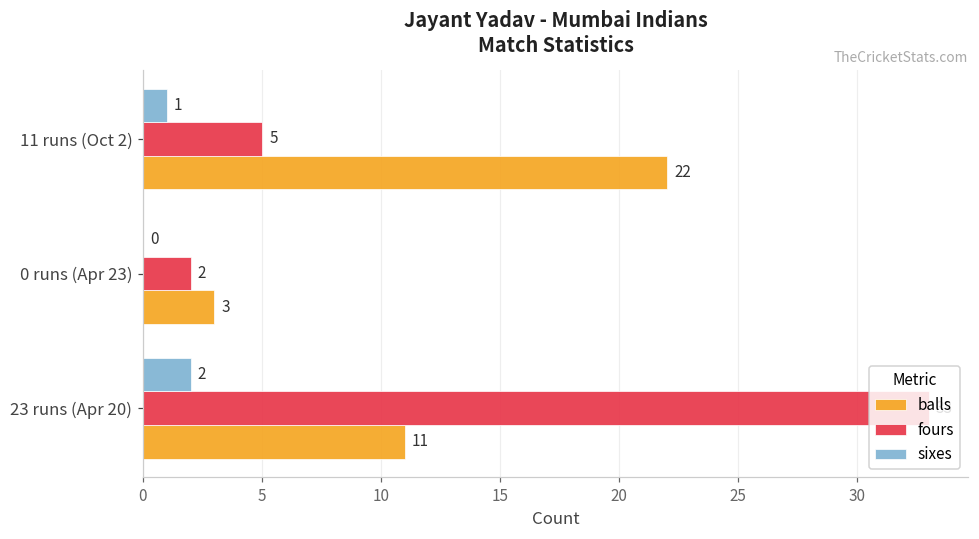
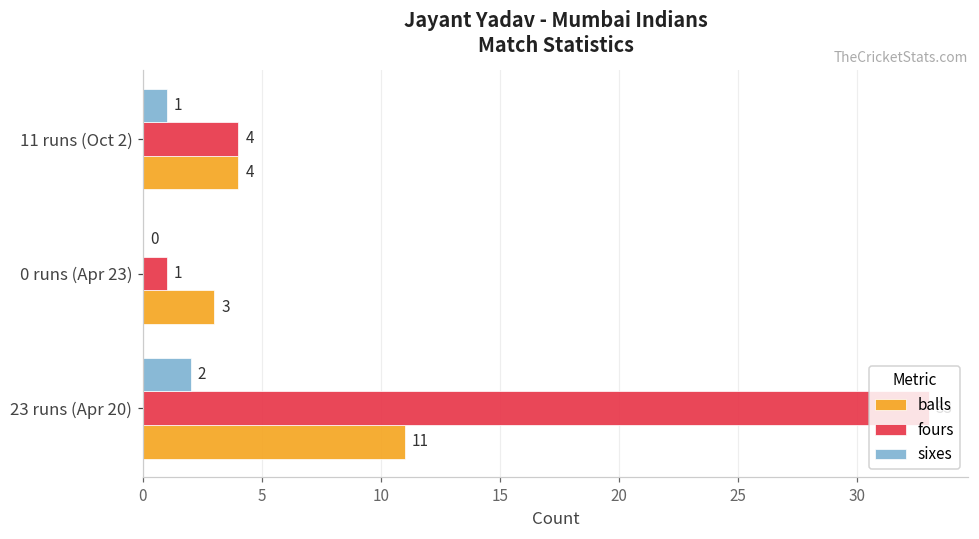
fours, 11 runs (Oct 2): 5 -> 4
balls, 11 runs (Oct 2): 22 -> 4
fours, 0 runs (Apr 23): 2 -> 1
